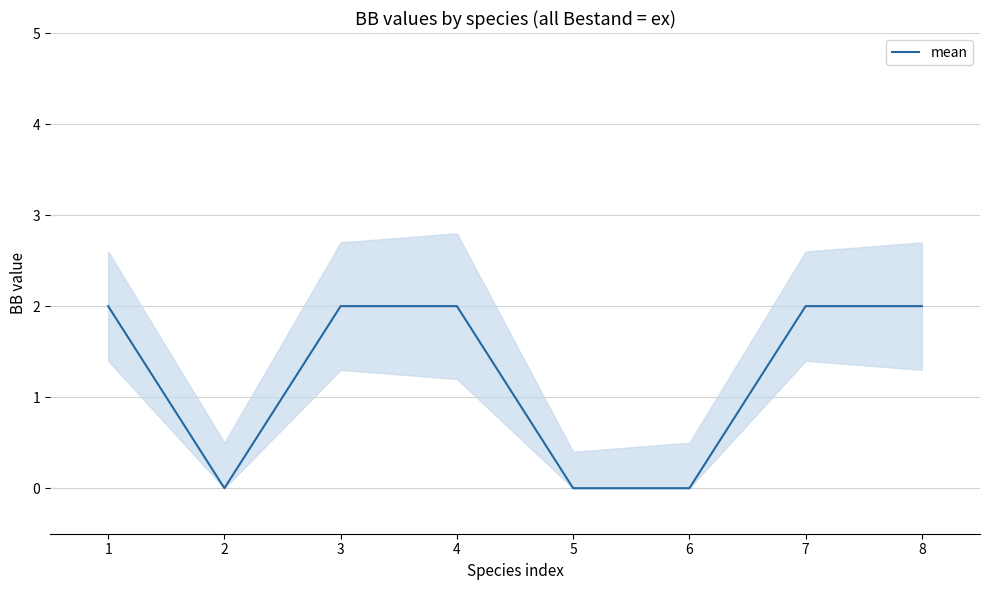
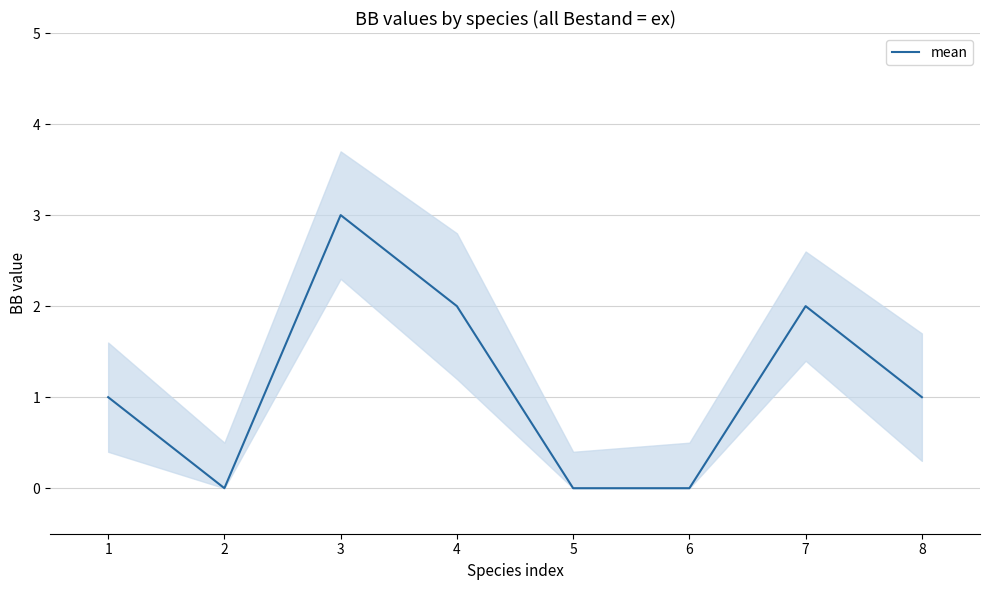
mean, 1: 2 -> 1
mean, 3: 2 -> 3
mean, 8: 2 -> 1
